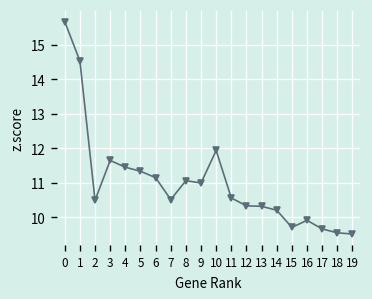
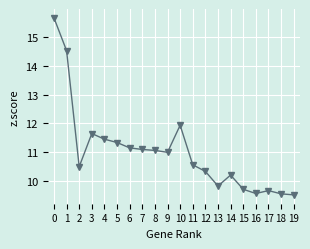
7: 10.5 -> 11.1
13: 10.3 -> 9.8
16: 9.9 -> 9.6
